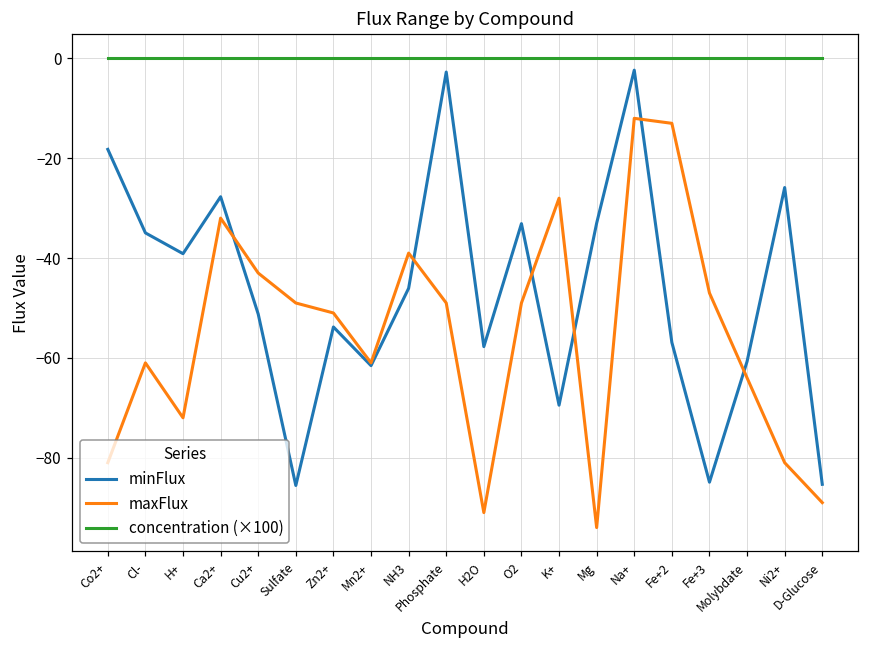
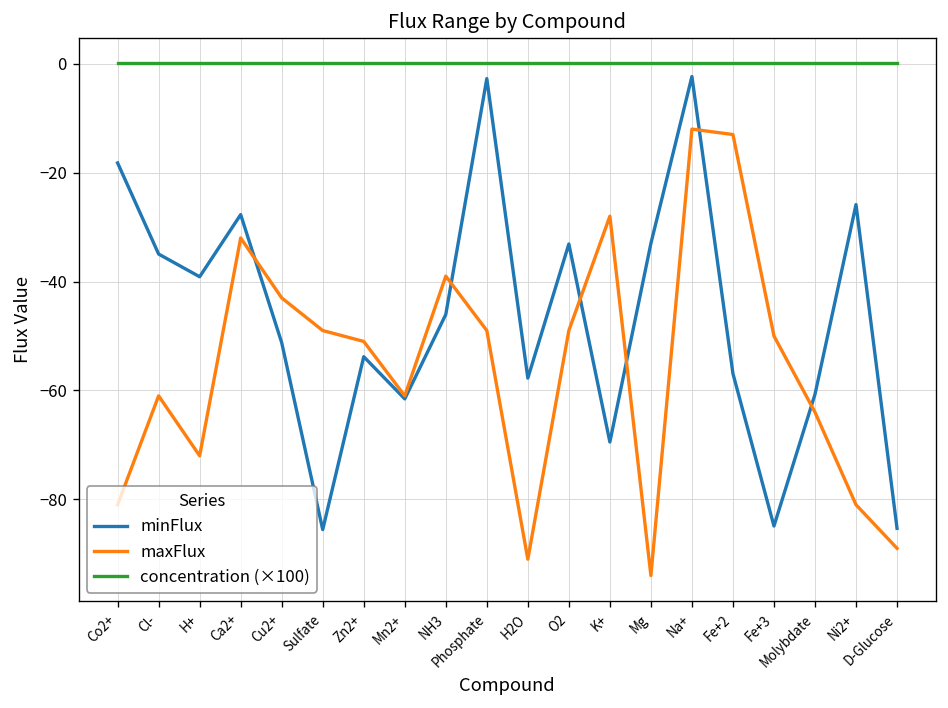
maxFlux, Fe+3: -47 -> -50
